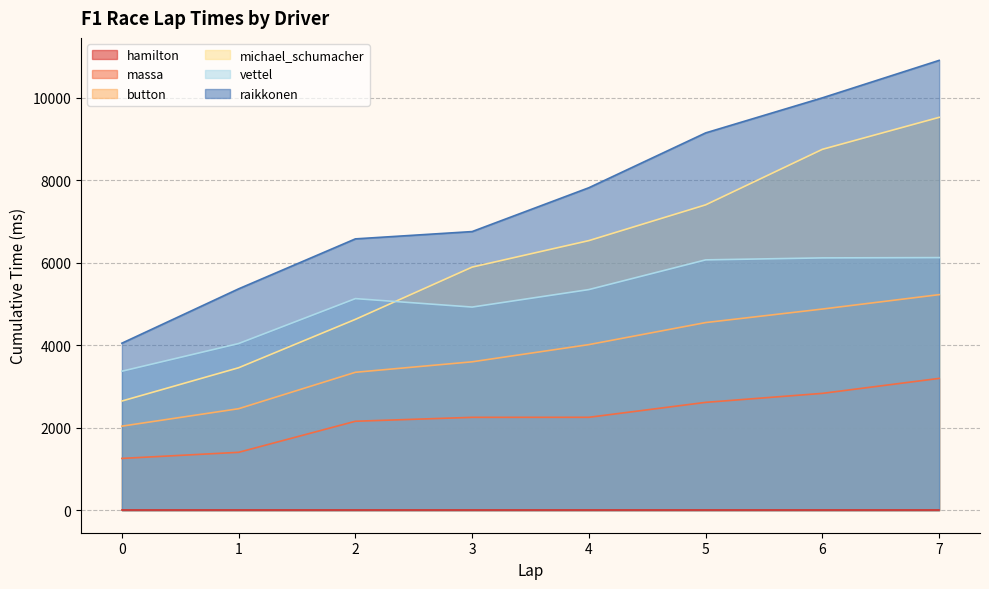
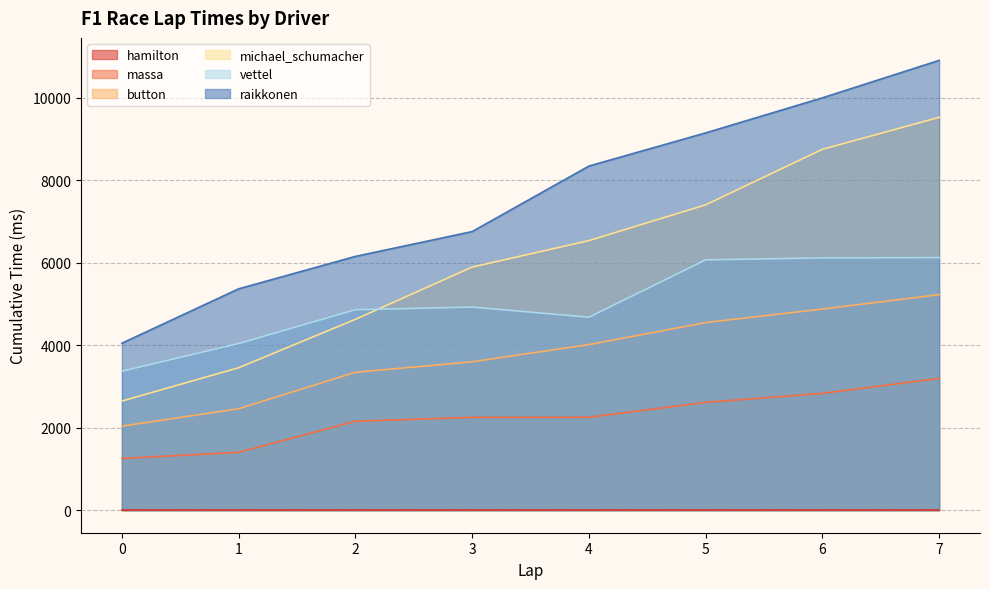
vettel, 2: 5100 -> 4900
raikkonen, 2: 6600 -> 6200
vettel, 4: 5300 -> 4700
raikkonen, 4: 7800 -> 8300
